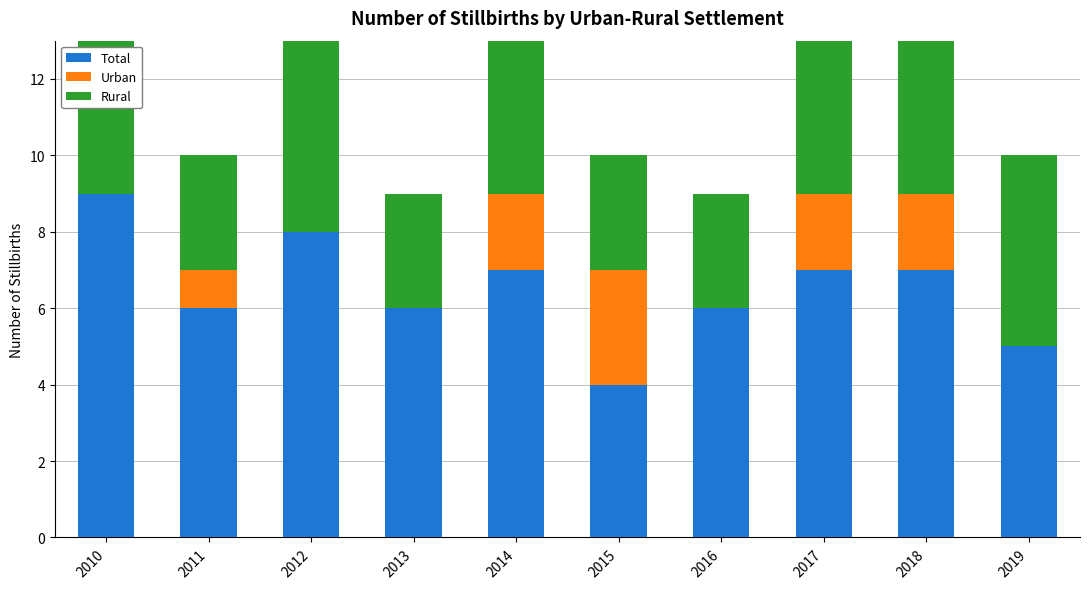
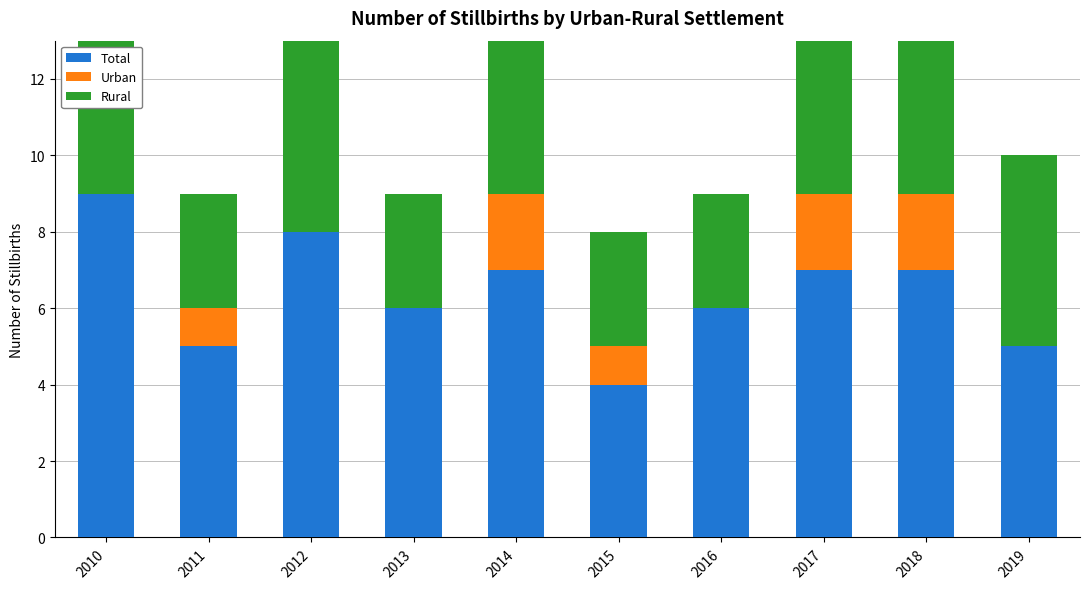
Total, 2011: 6 -> 5
Urban, 2015: 3 -> 1
